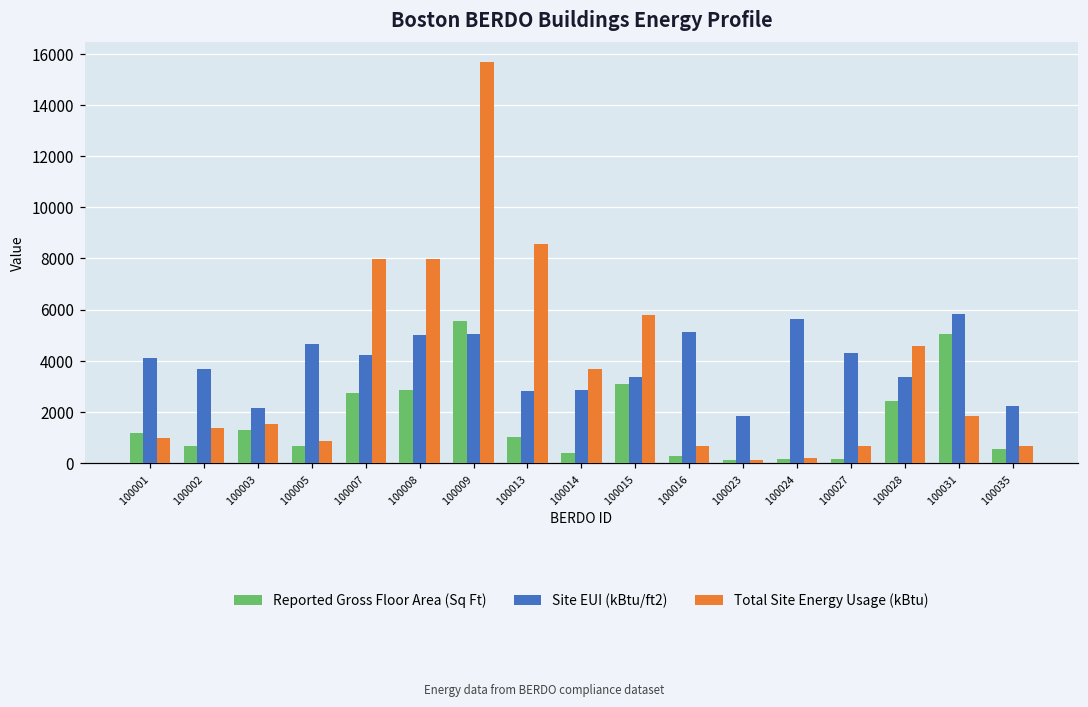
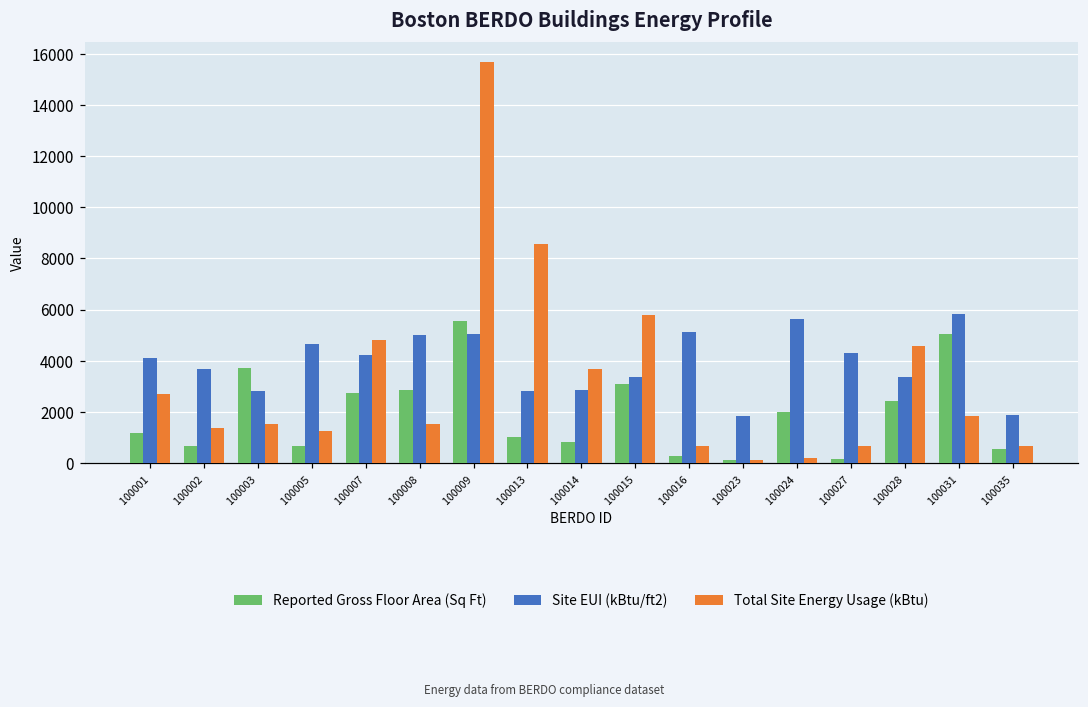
Total Site Energy Usage (kBtu), 100001: 1000 -> 2700
Reported Gross Floor Area (Sq Ft), 100003: 1300 -> 3700
Site EUI (kBtu/ft2), 100003: 2200 -> 2800
Total Site Energy Usage (kBtu), 100005: 900 -> 1200
Total Site Energy Usage (kBtu), 100007: 8000 -> 4800
Total Site Energy Usage (kBtu), 100008: 8000 -> 1500
Reported Gross Floor Area (Sq Ft), 100014: 400 -> 800
Reported Gross Floor Area (Sq Ft), 100024: 200 -> 2000
Site EUI (kBtu/ft2), 100035: 2200 -> 1900
